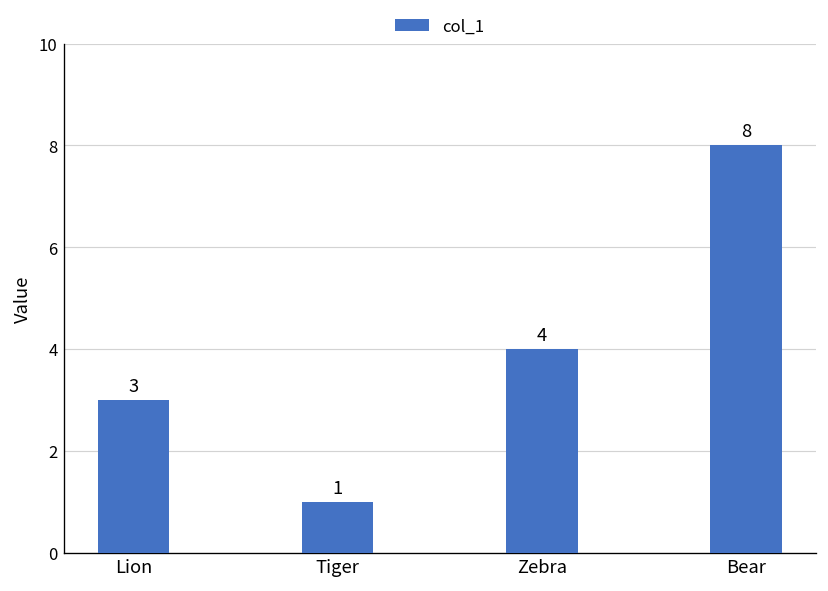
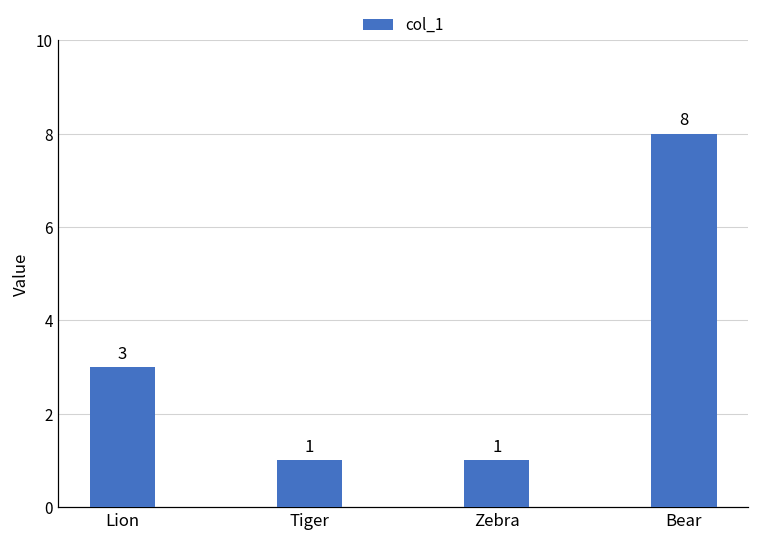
Zebra: 4 -> 1
